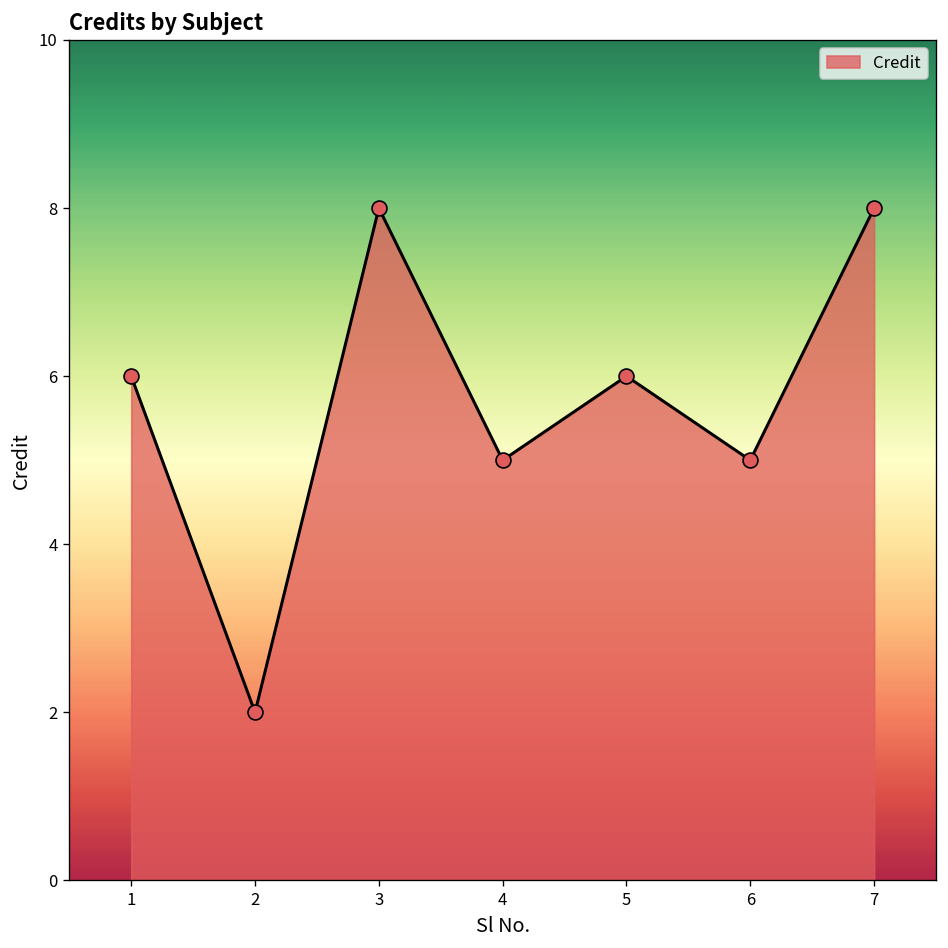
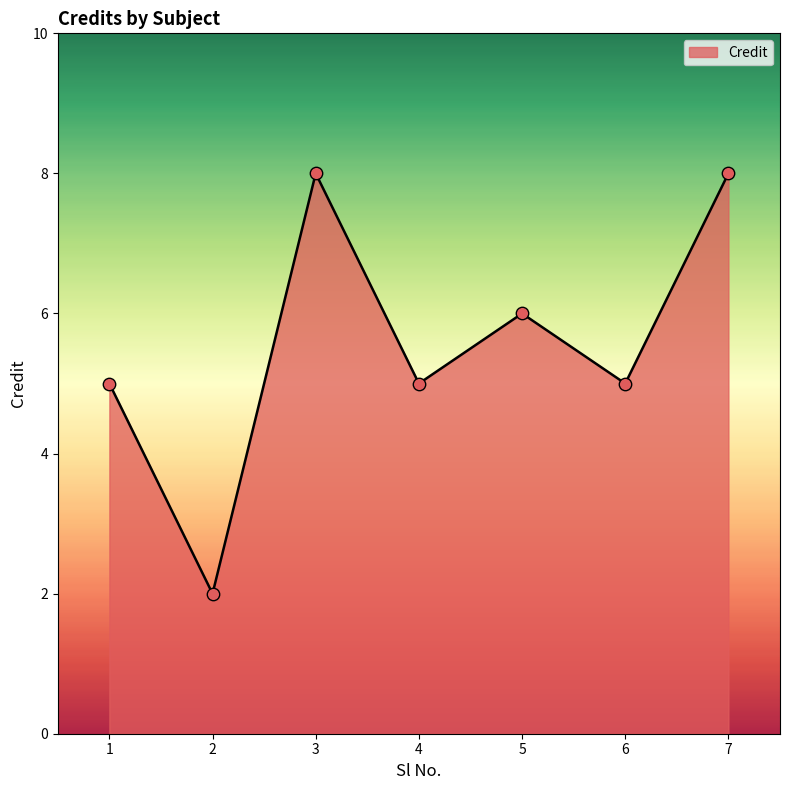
1: 6 -> 5
